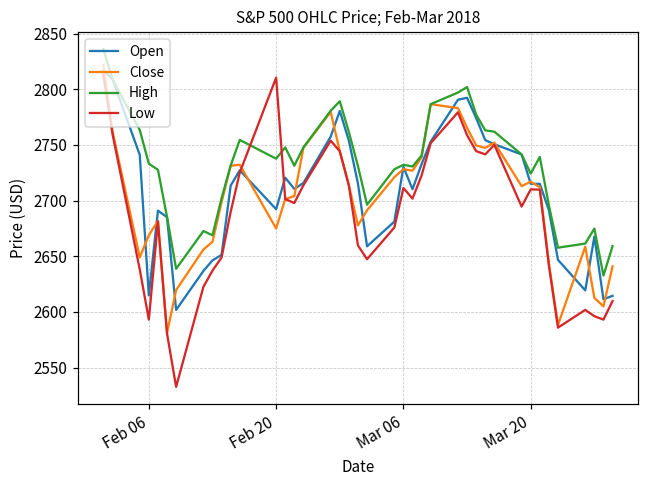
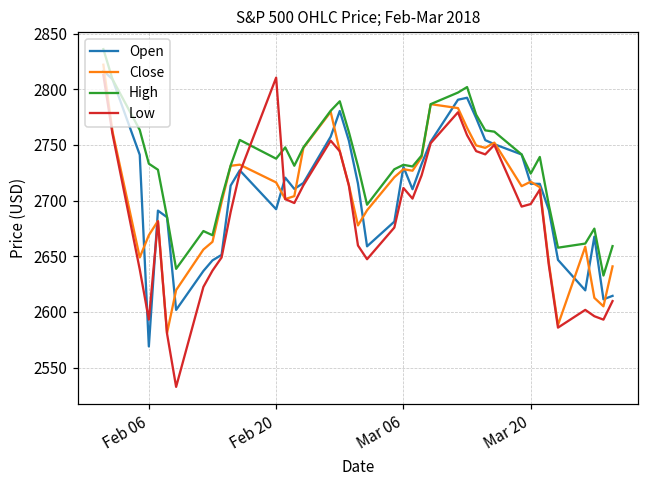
Open, Feb 06: 2615 -> 2569
Close, Feb 20: 2675 -> 2716
Low, Mar 20: 2710 -> 2697
